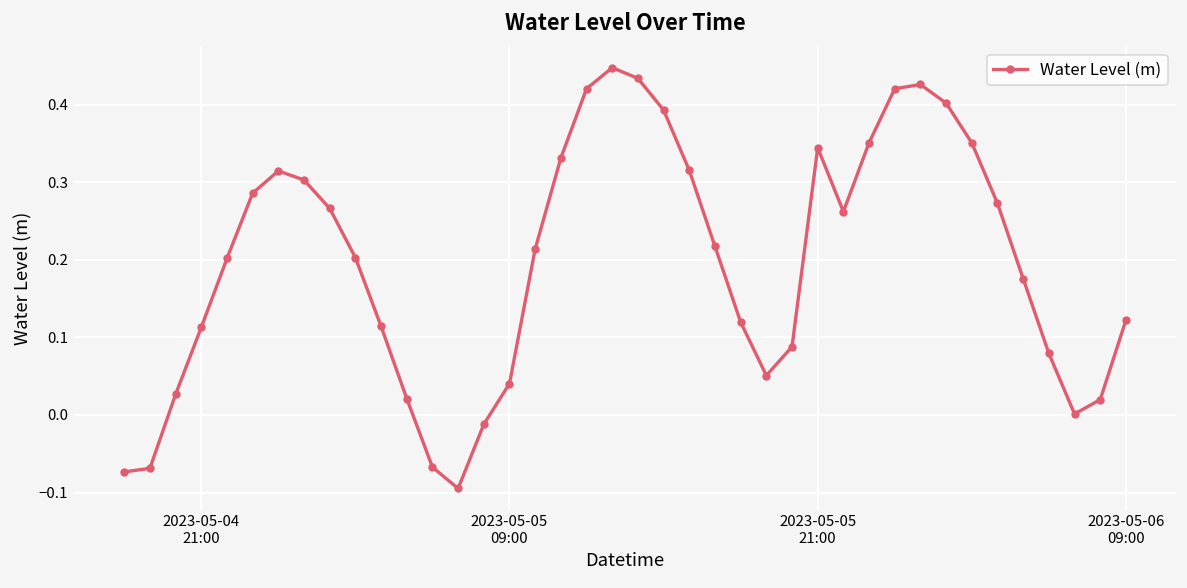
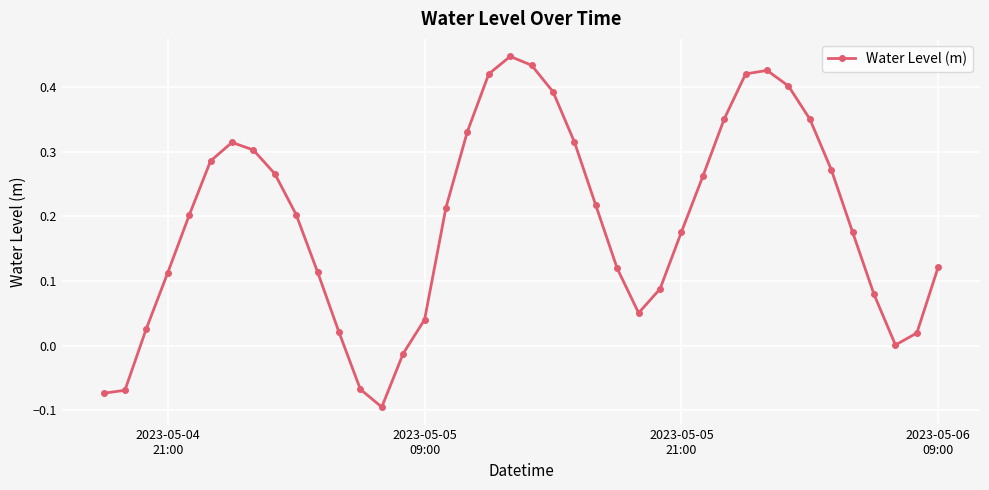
2023-05-05 21:00: 0.34 -> 0.18
